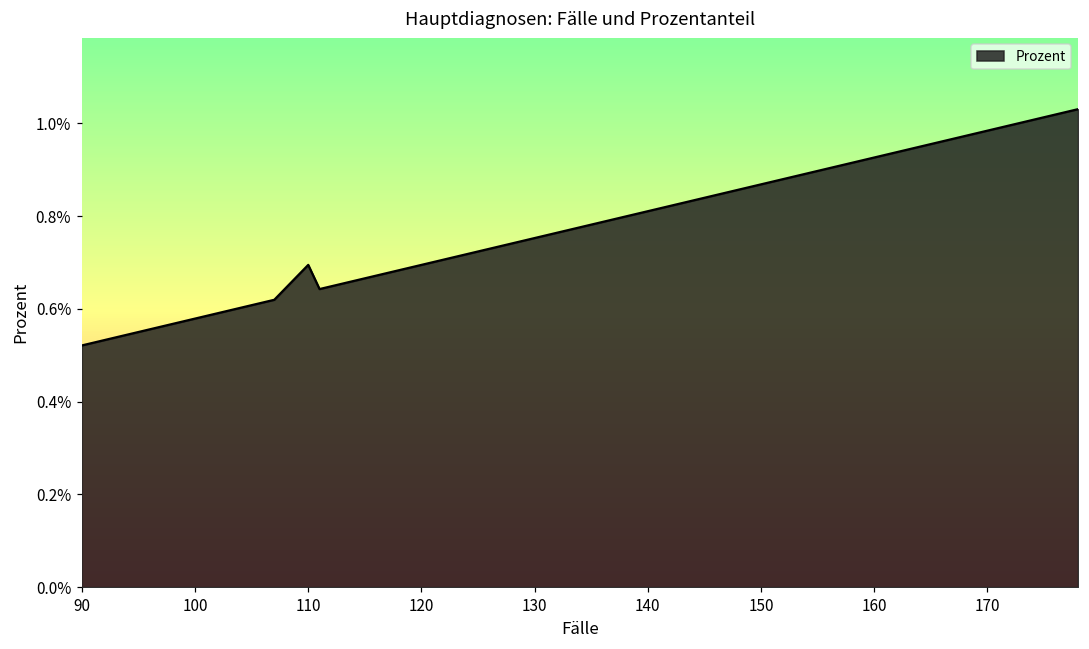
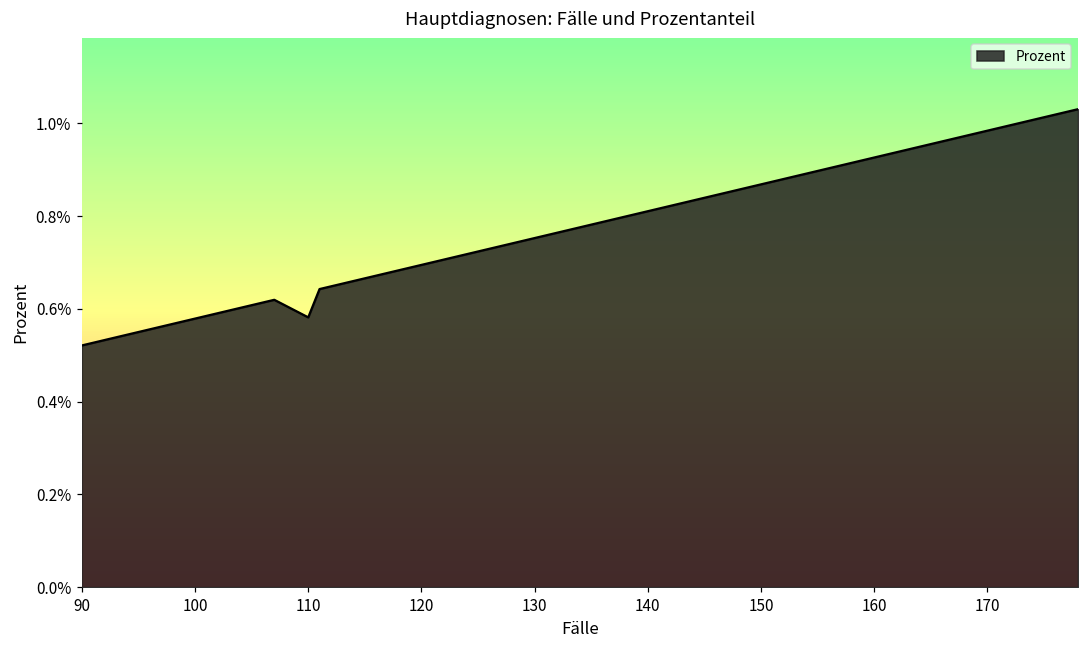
110: 0.69% -> 0.58%
